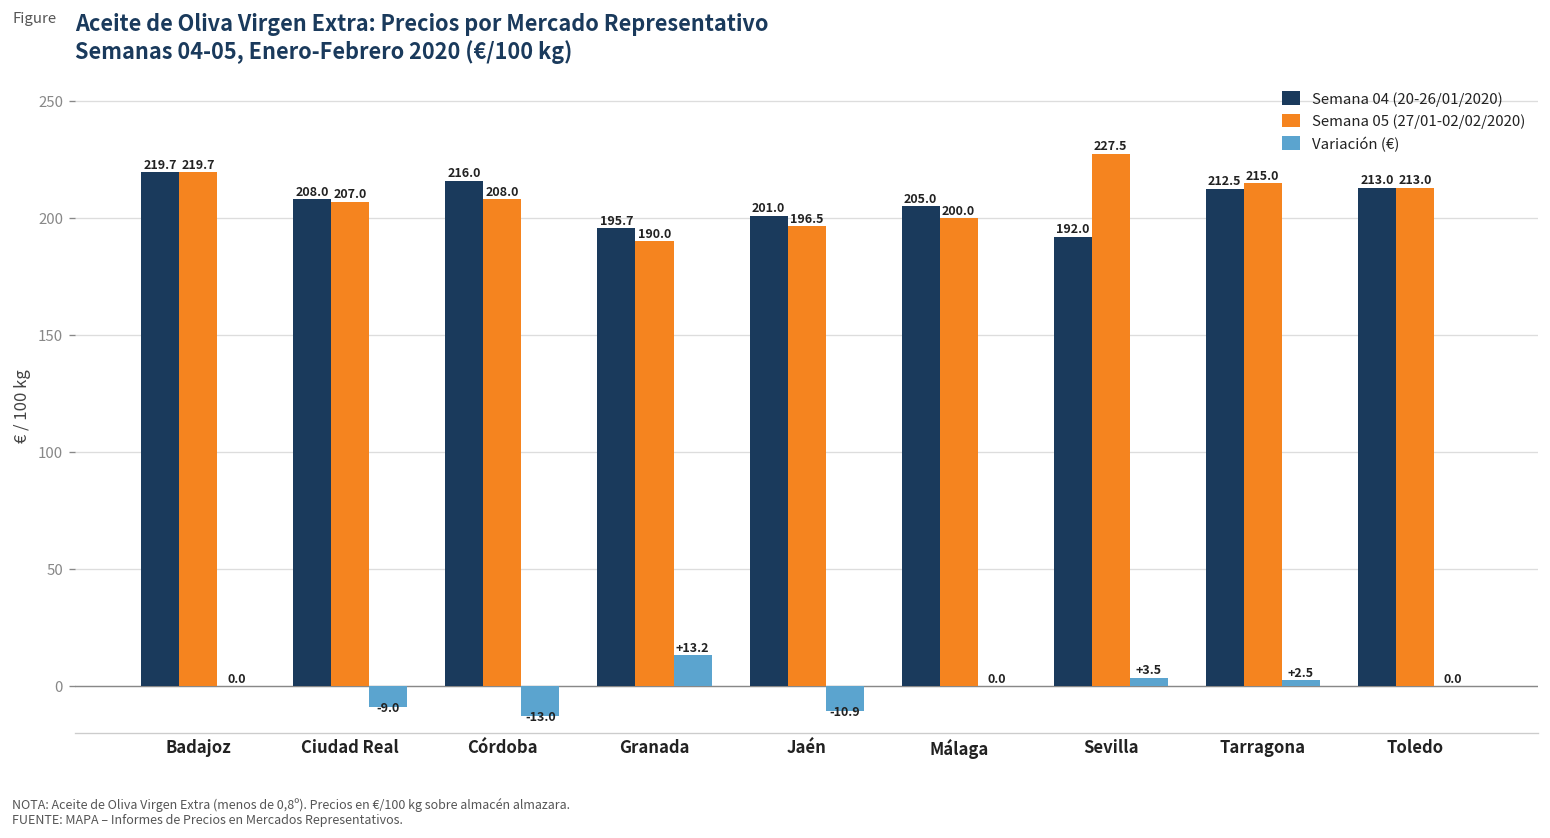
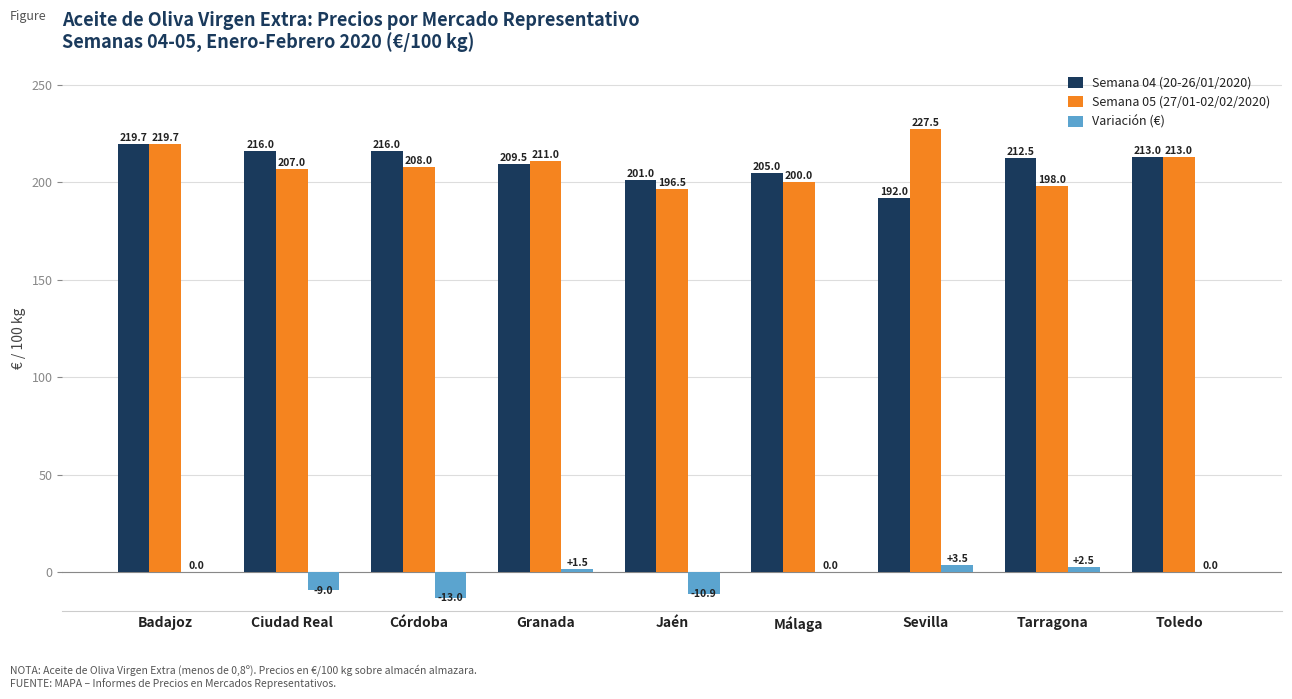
Semana 04 (20-26/01/2020), Ciudad Real: 208.0 -> 216.0
Semana 04 (20-26/01/2020), Granada: 195.7 -> 209.5
Semana 05 (27/01-02/02/2020), Granada: 190.0 -> 211.0
Variación (€), Granada: +13.2 -> +1.5
Semana 05 (27/01-02/02/2020), Tarragona: 215.0 -> 198.0
